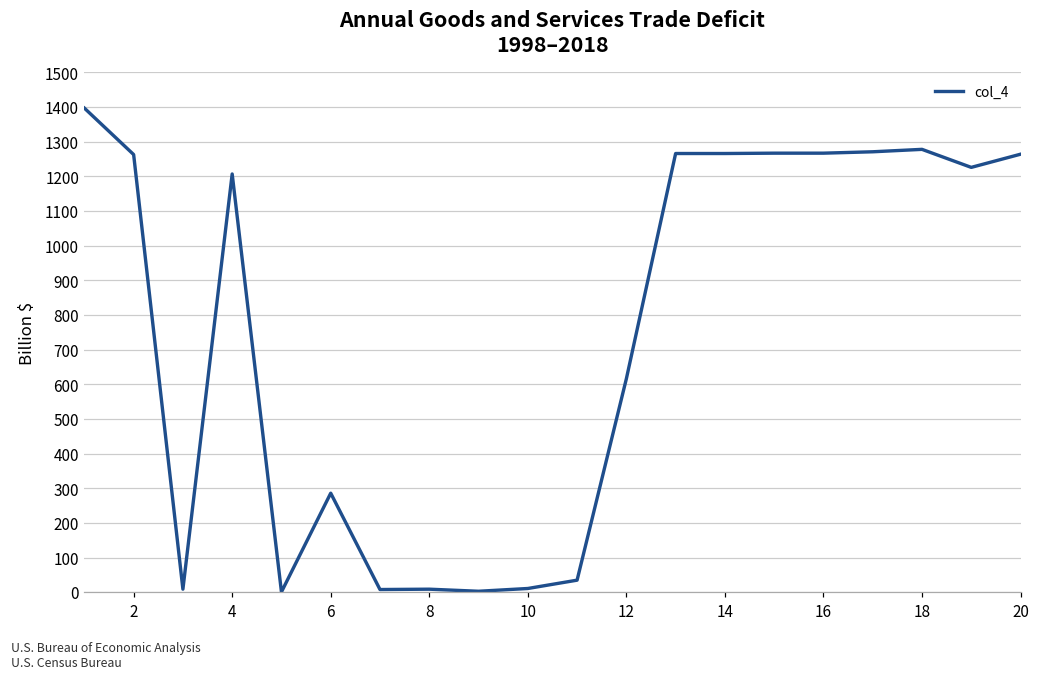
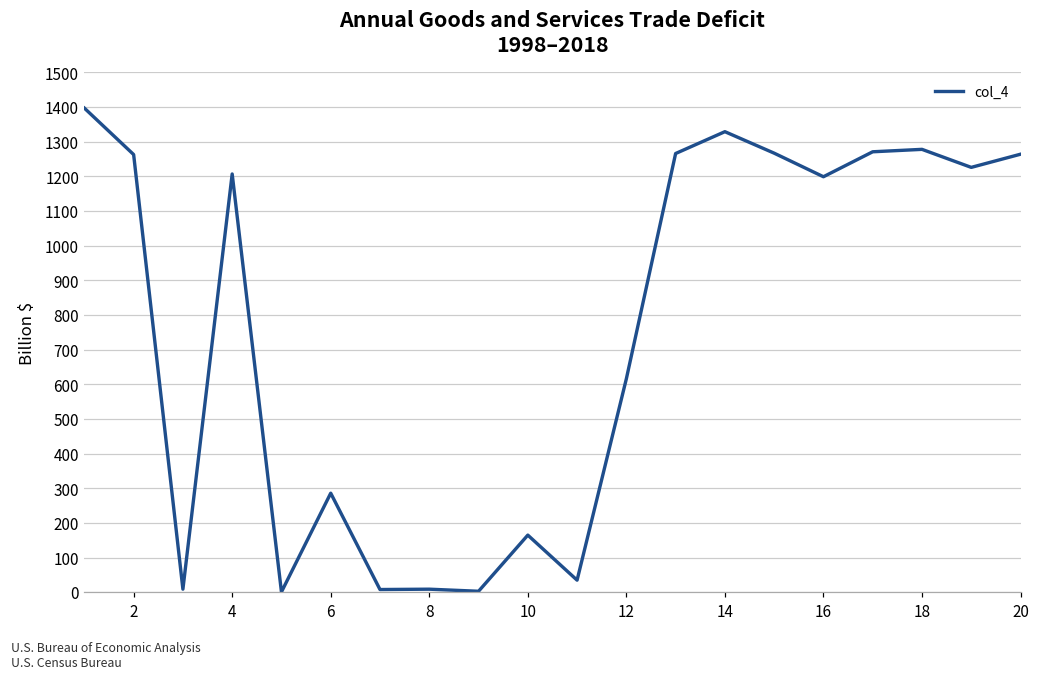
10: 10 -> 170
14: 1270 -> 1330
16: 1270 -> 1200
